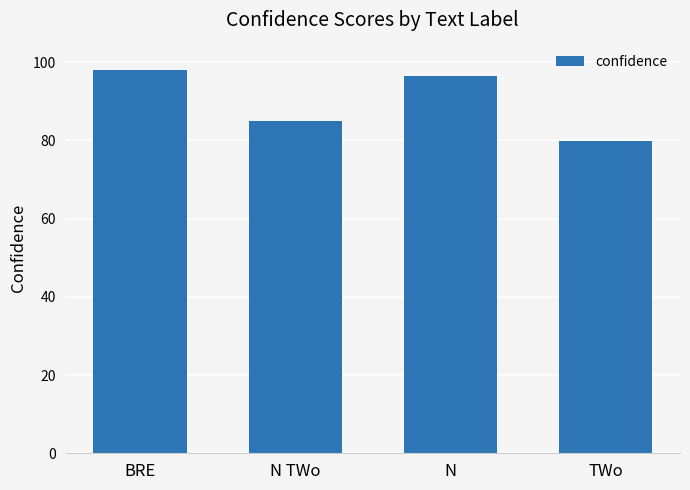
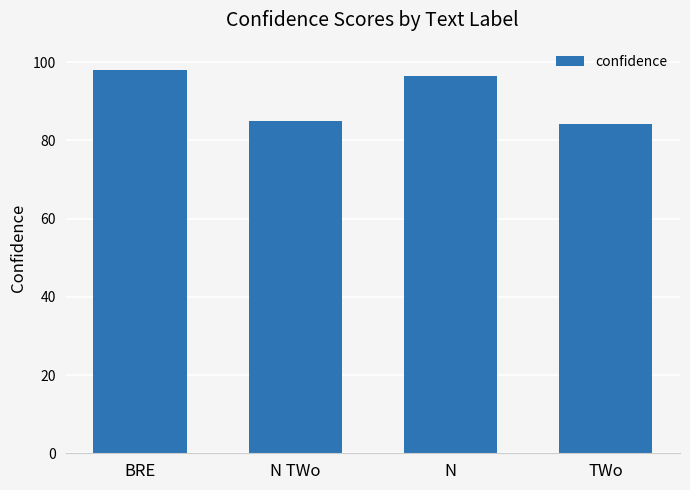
TWo: 80 -> 84
